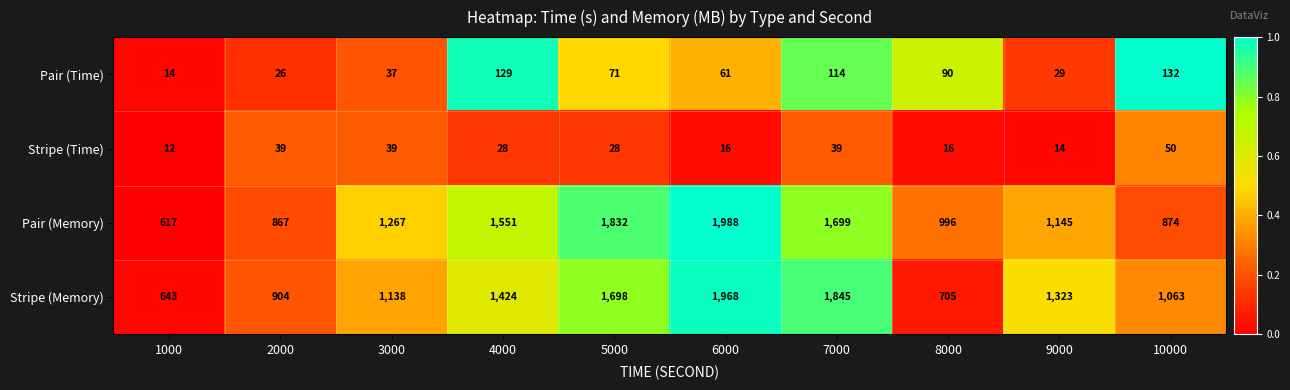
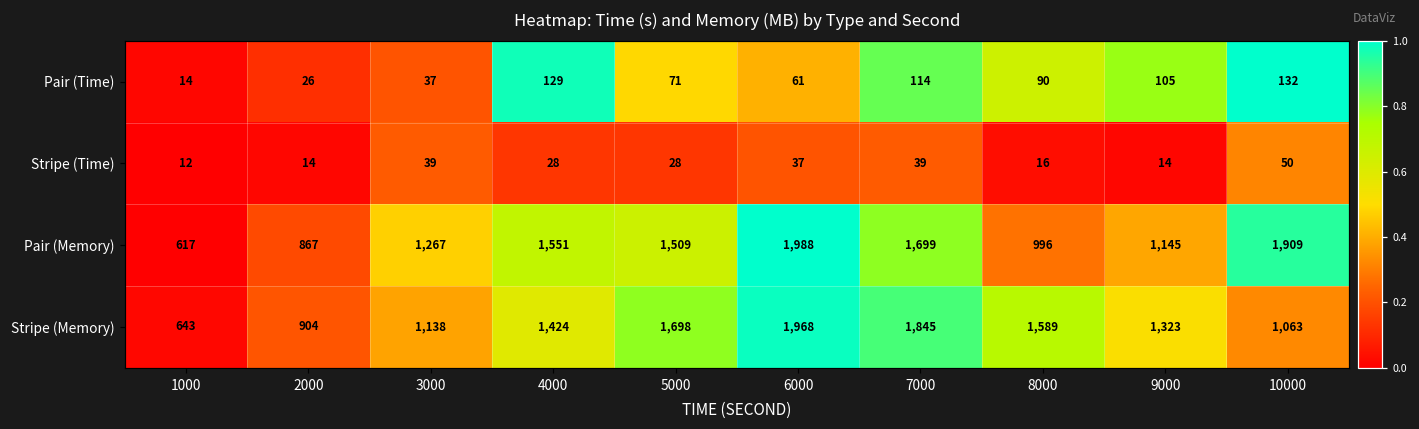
Pair (Time), 9000: 29 -> 105
Stripe (Time), 2000: 39 -> 14
Stripe (Time), 6000: 16 -> 37
Pair (Memory), 5000: 1,832 -> 1,509
Pair (Memory), 10000: 874 -> 1,909
Stripe (Memory), 8000: 705 -> 1,589
